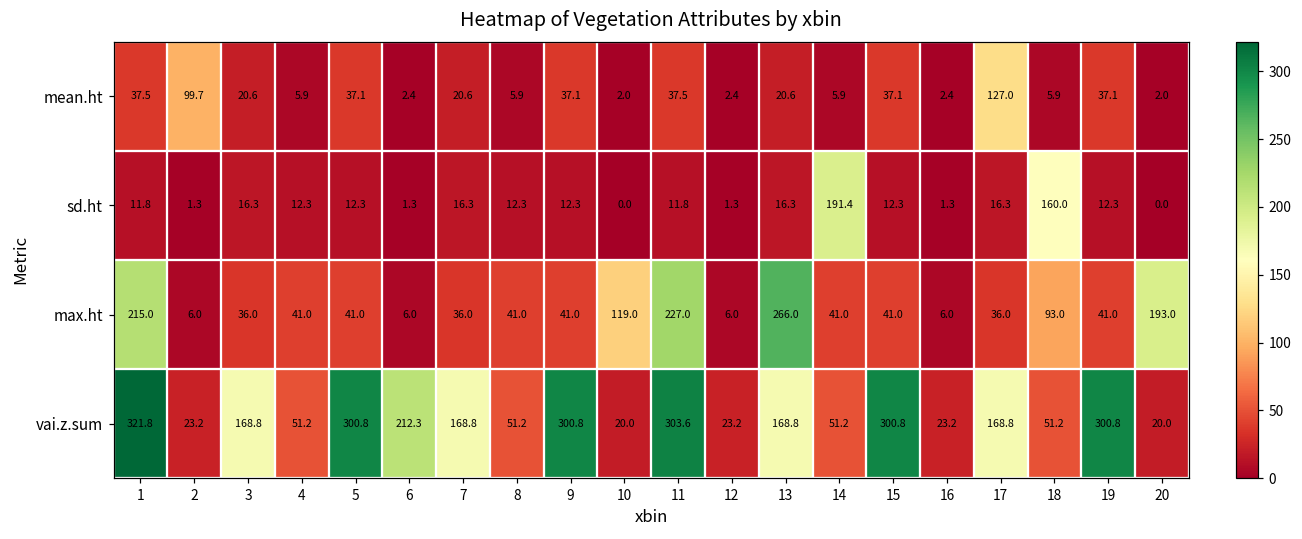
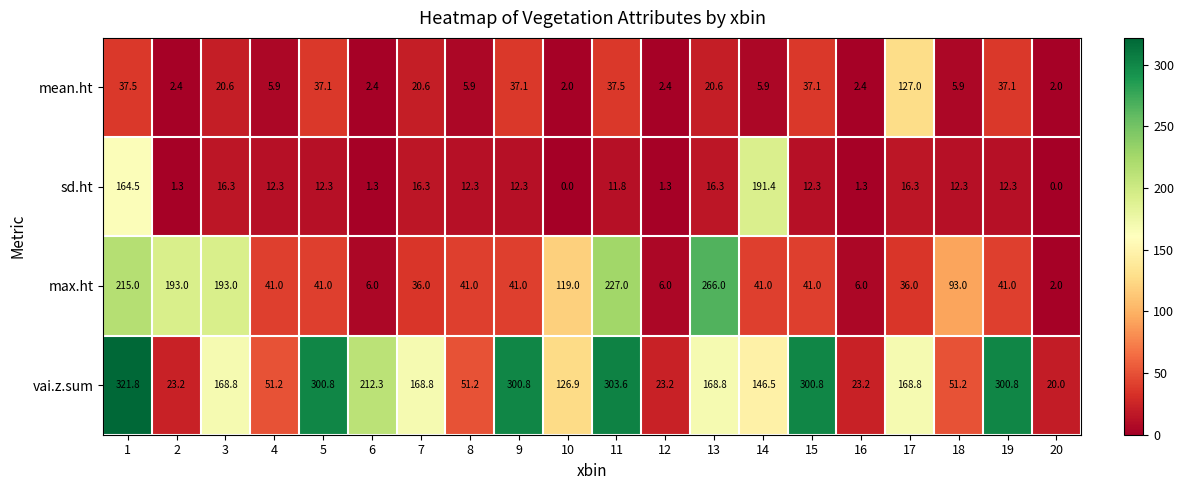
mean.ht, 2: 99.7 -> 2.4
sd.ht, 1: 11.8 -> 164.5
sd.ht, 18: 160.0 -> 12.3
max.ht, 2: 6.0 -> 193.0
max.ht, 3: 36.0 -> 193.0
max.ht, 20: 193.0 -> 2.0
vai.z.sum, 10: 20.0 -> 126.9
vai.z.sum, 14: 51.2 -> 146.5
